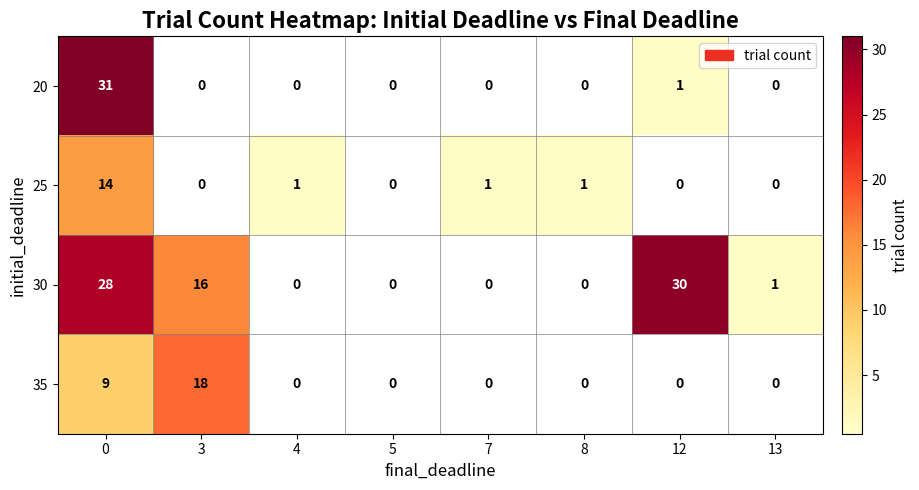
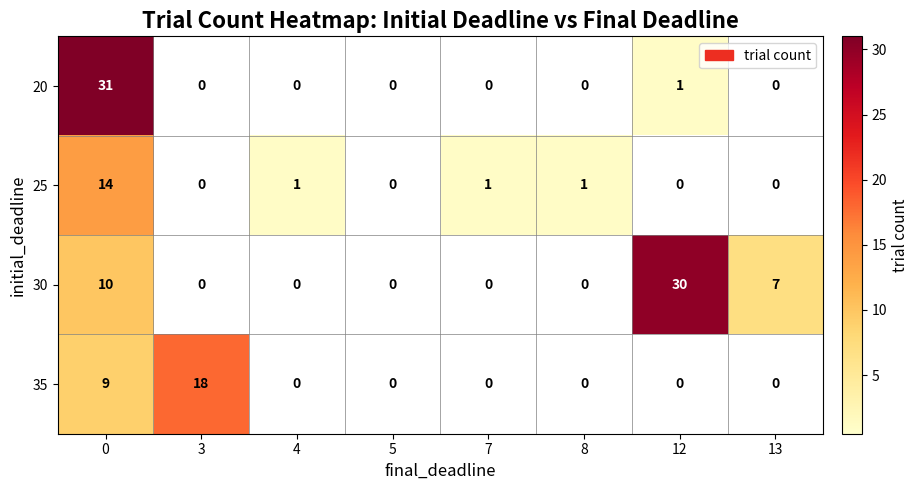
30, 0: 28 -> 10
30, 3: 16 -> 0
30, 13: 1 -> 7
